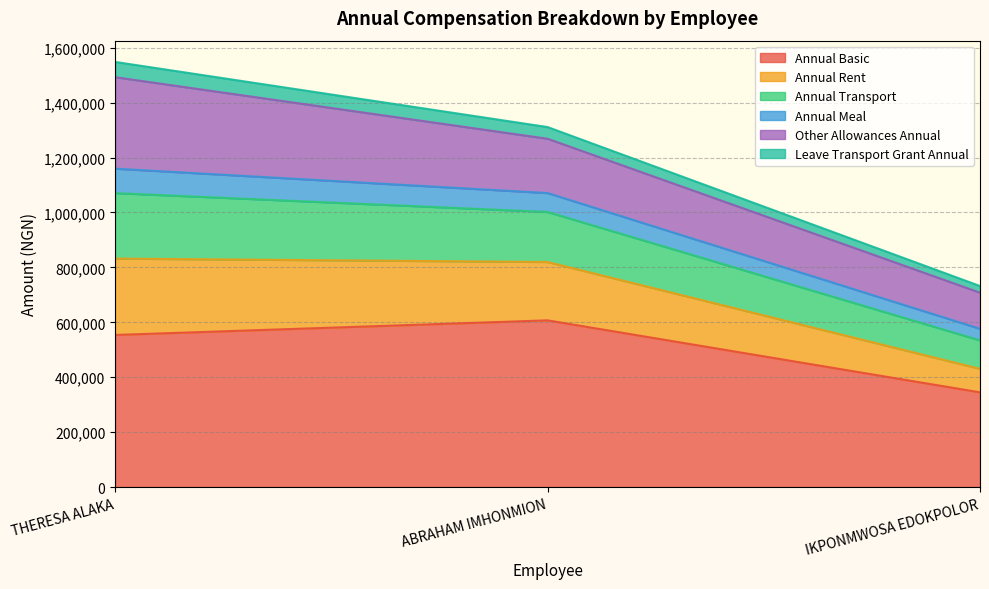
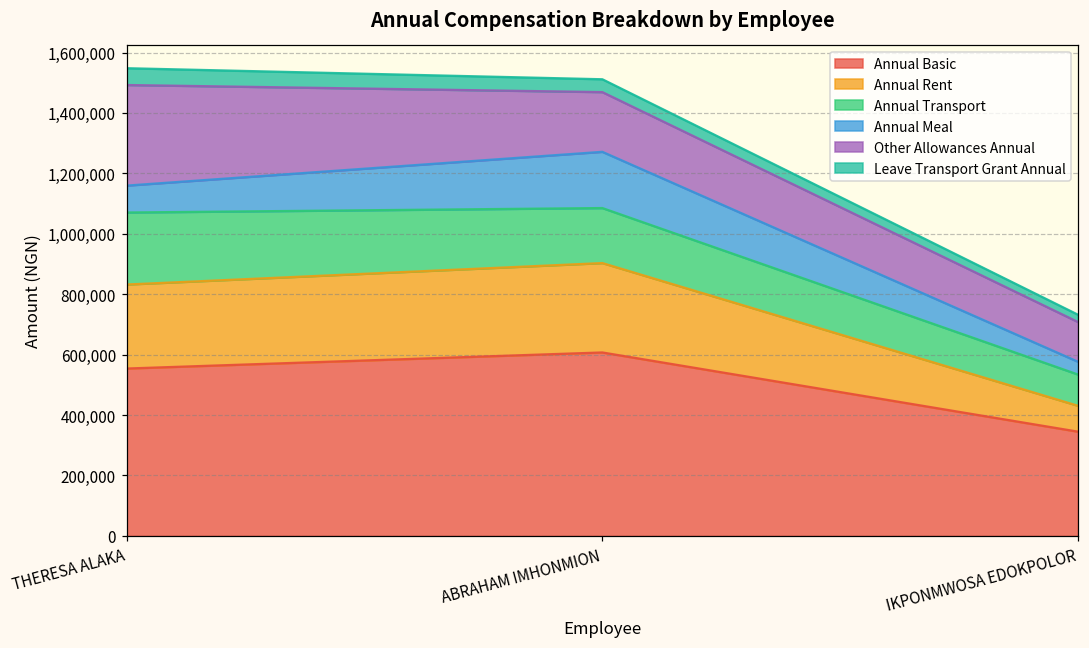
Annual Rent, ABRAHAM IMHONMION: 210,000 -> 300,000
Annual Meal, ABRAHAM IMHONMION: 70,000 -> 190,000
